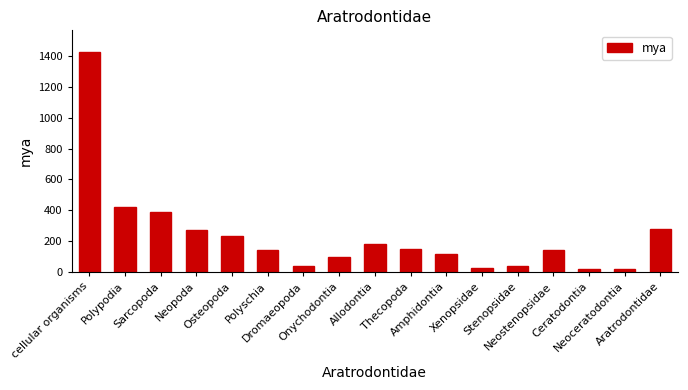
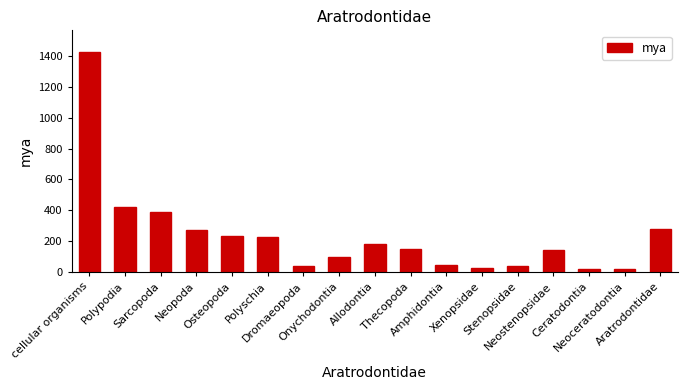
Polyschia: 150 -> 230
Amphidontia: 110 -> 50
